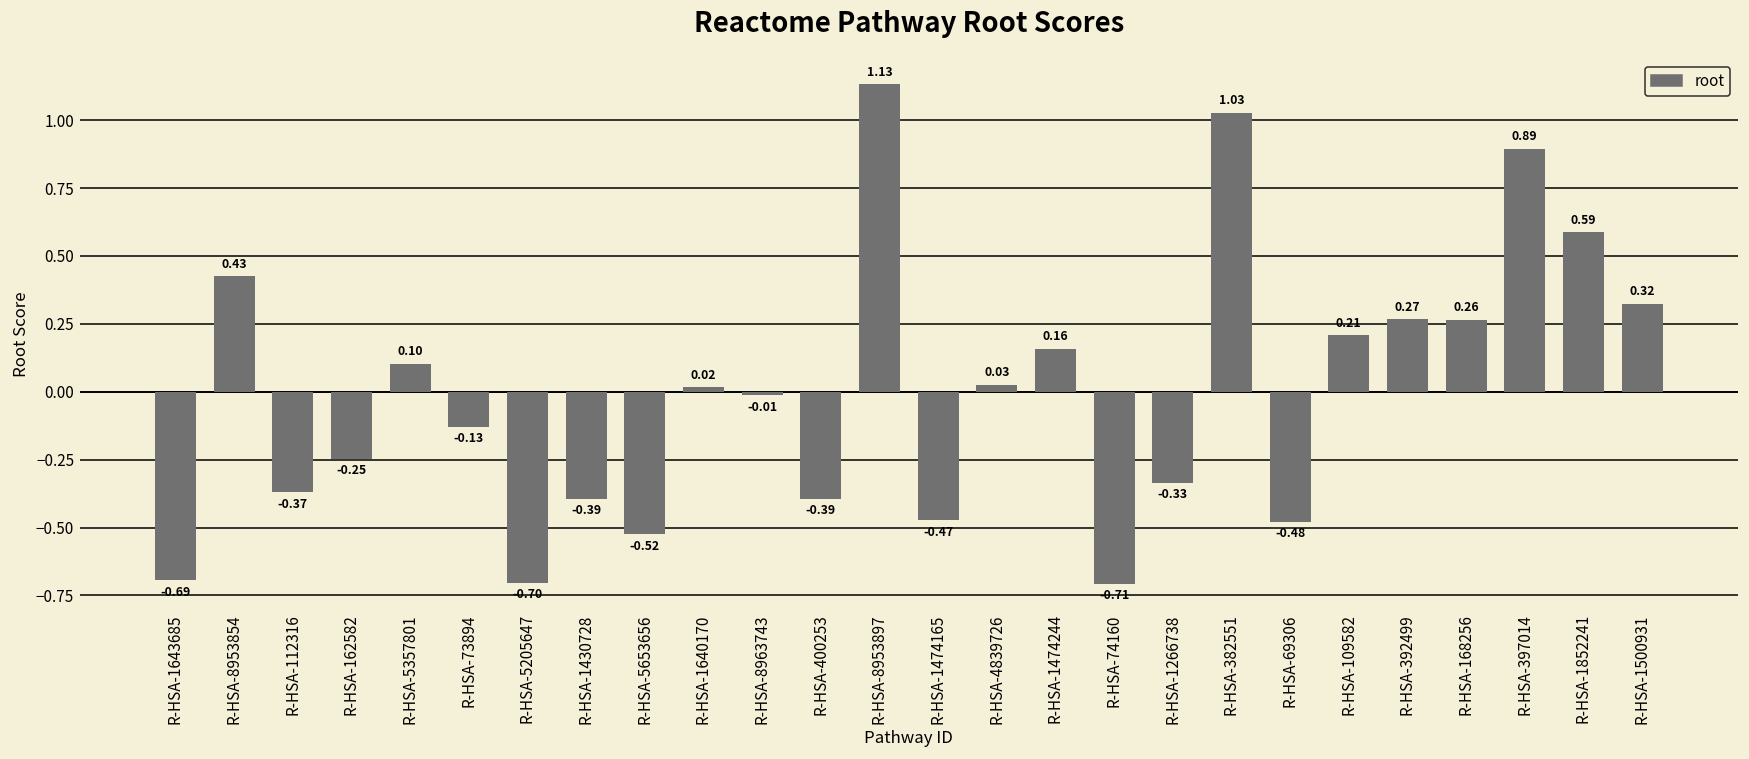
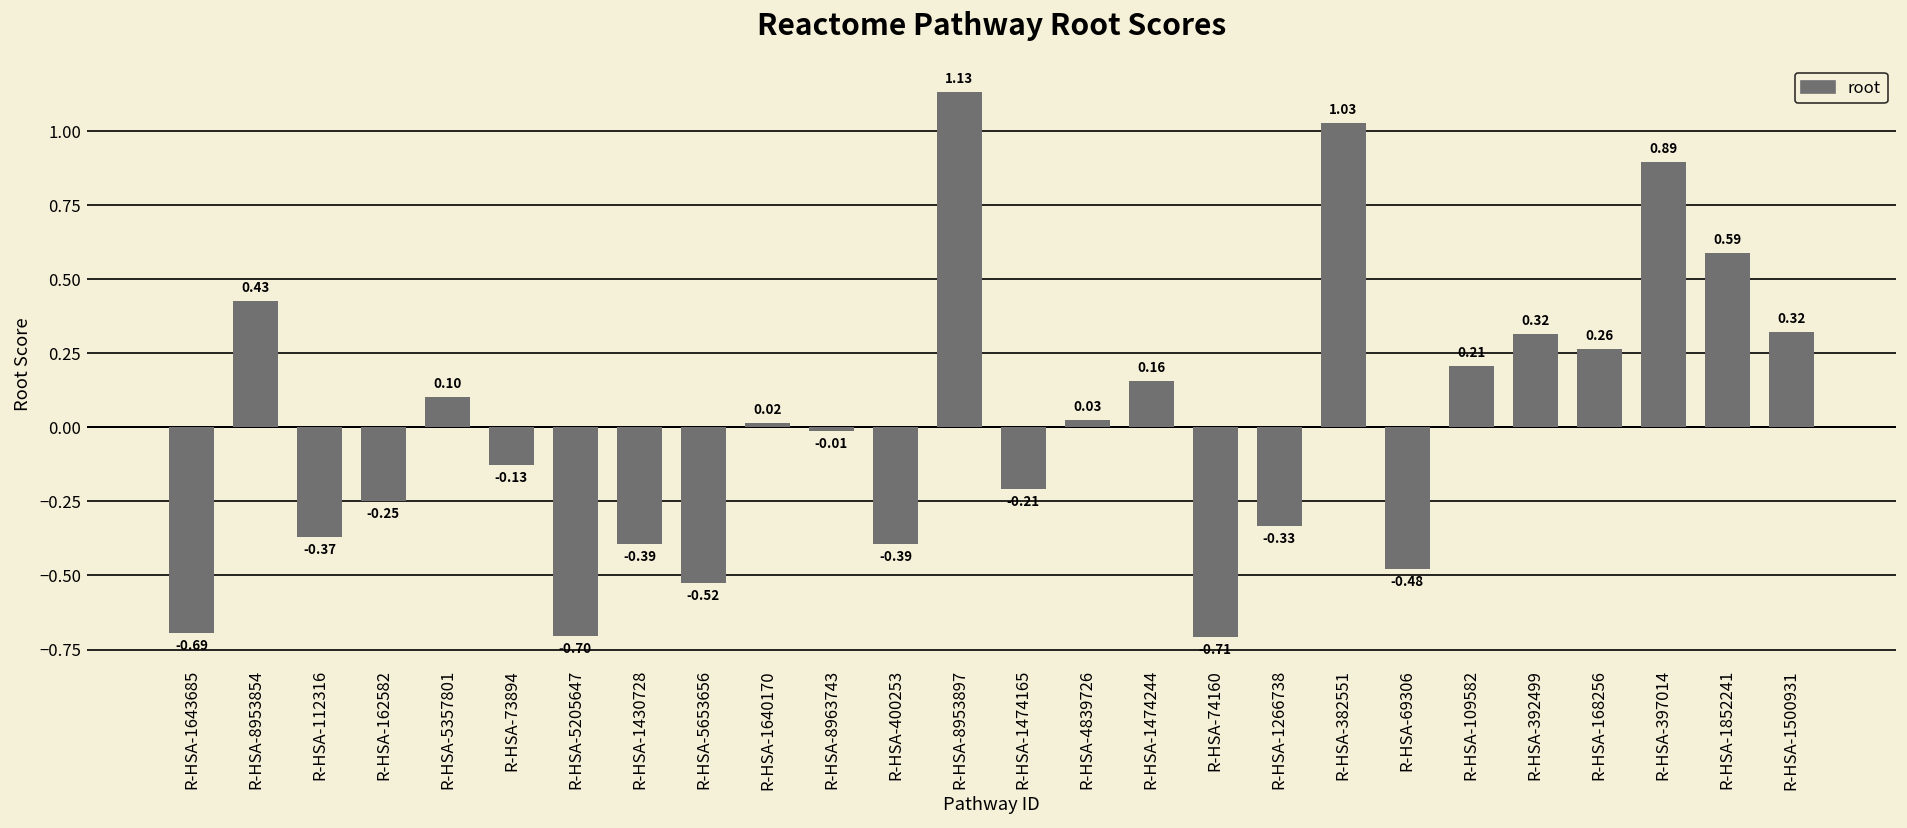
R-HSA-1474165: -0.47 -> -0.21
R-HSA-392499: 0.27 -> 0.32
